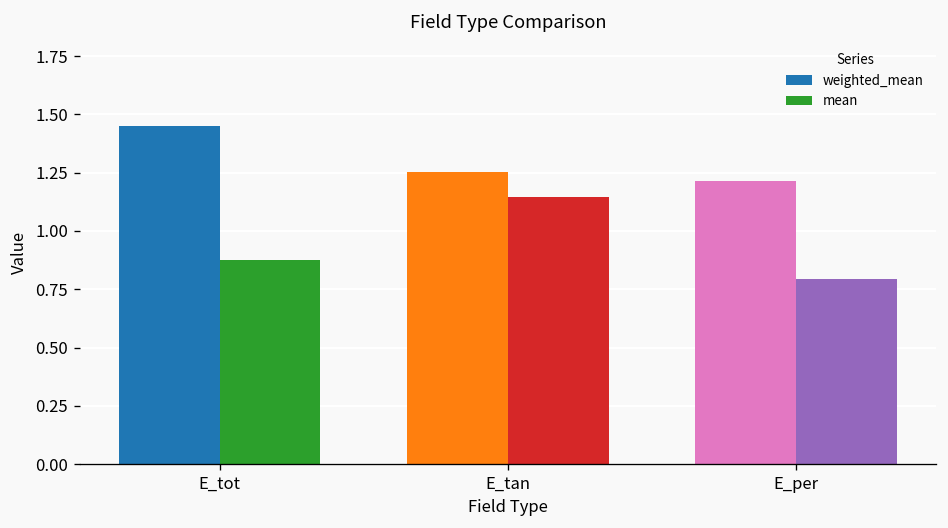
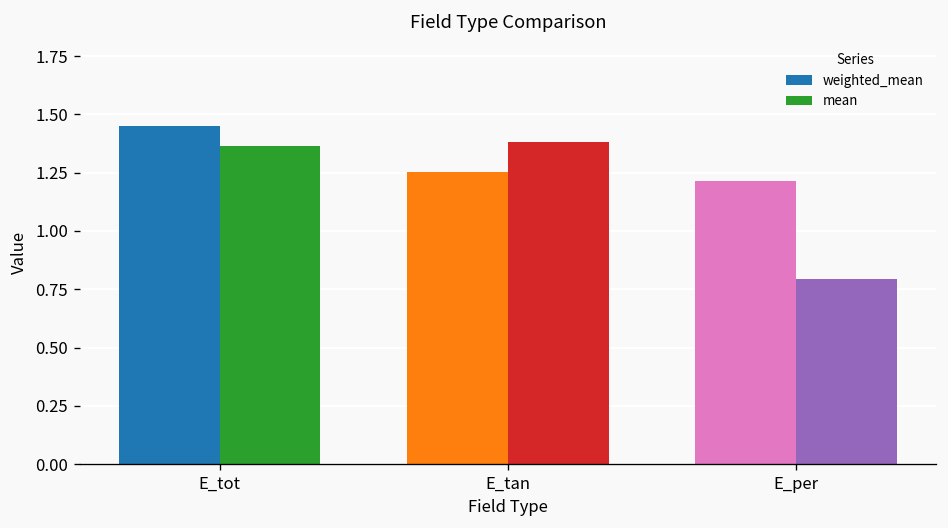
mean, E_tot: 0.88 -> 1.36
mean, E_tan: 1.15 -> 1.38
